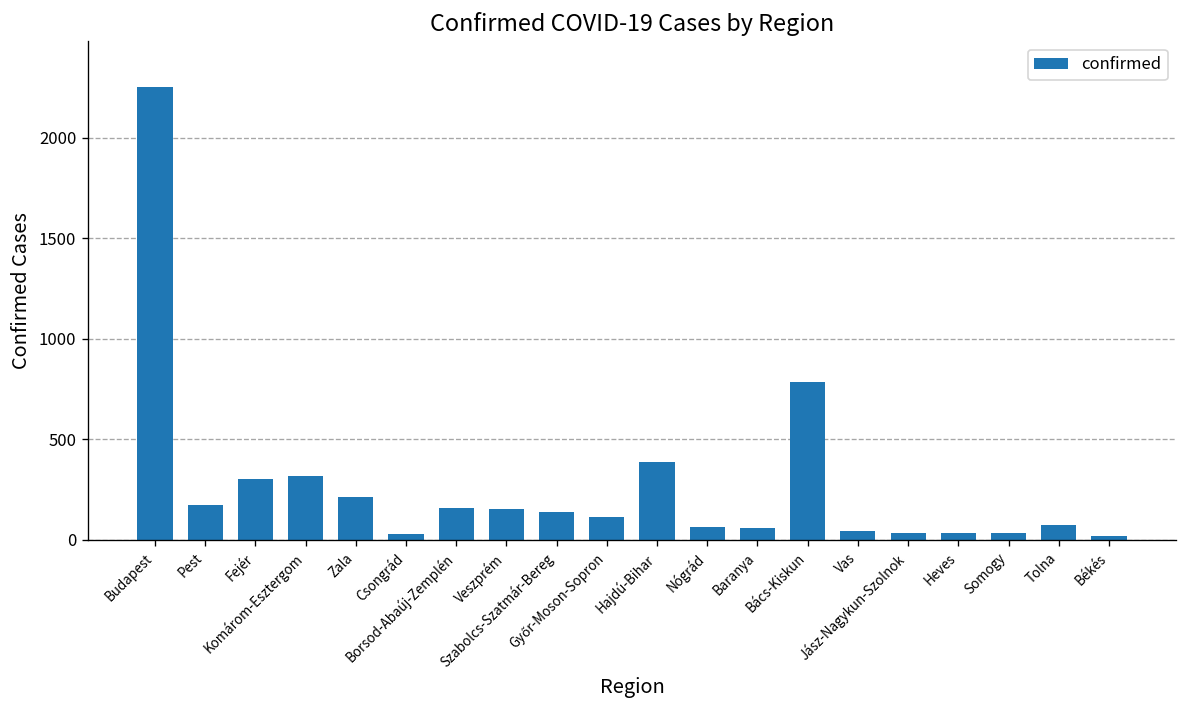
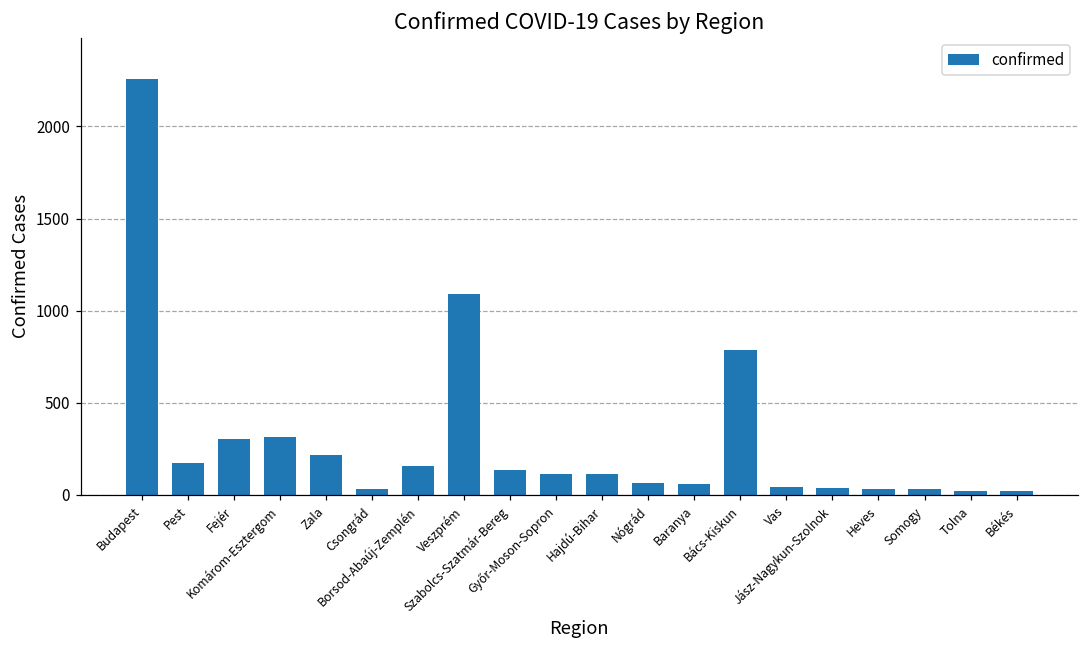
Veszprém: 150 -> 1090
Hajdú-Bihar: 390 -> 110
Tolna: 70 -> 20
